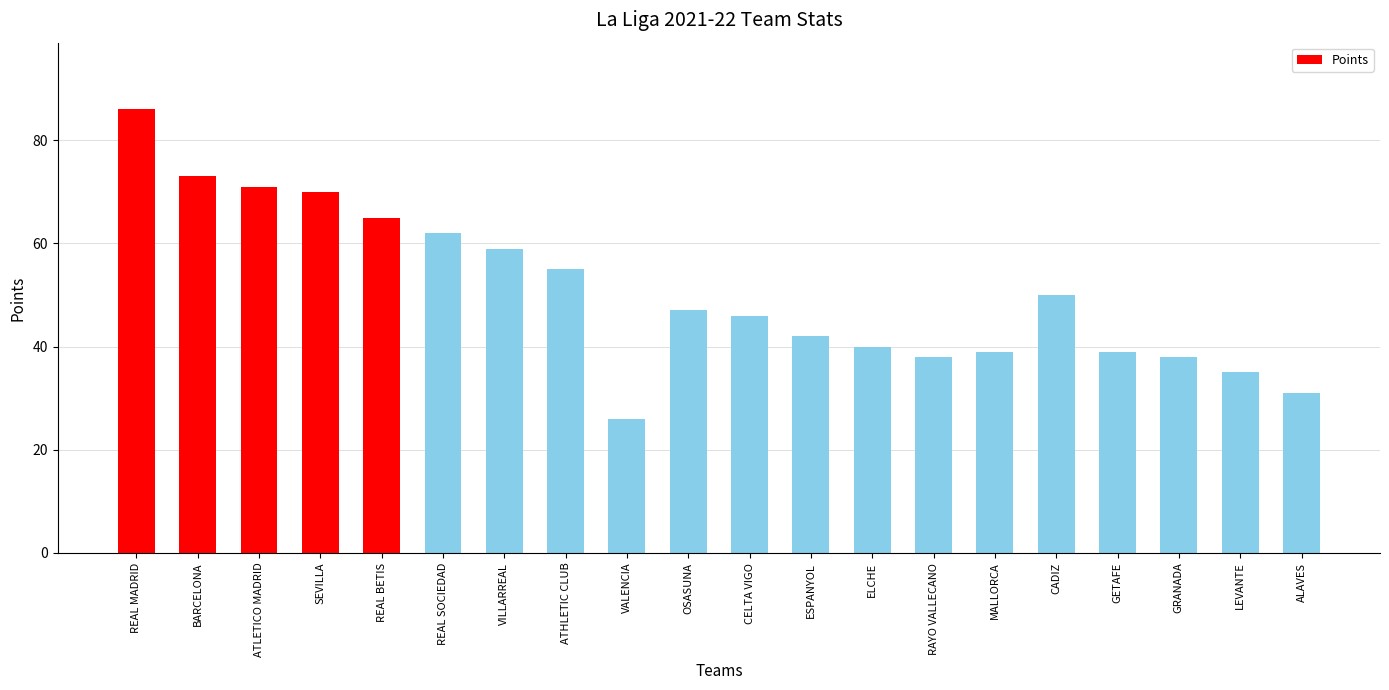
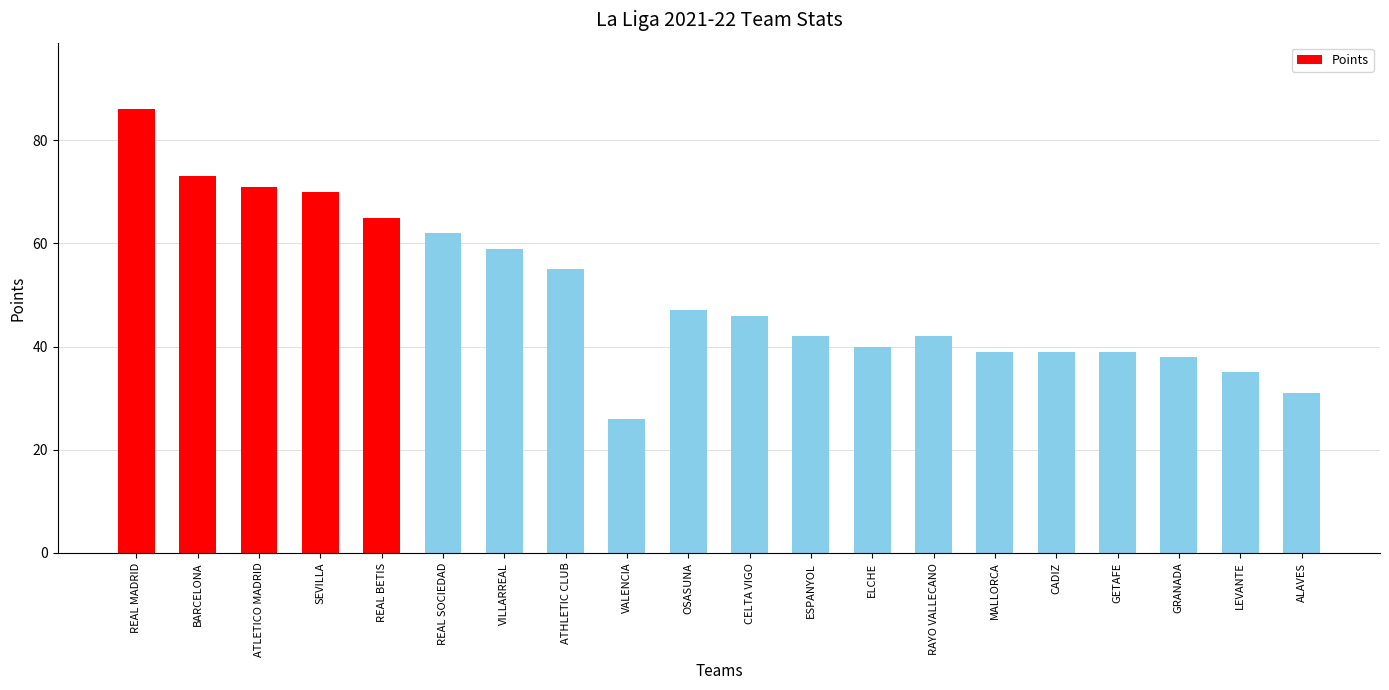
RAYO VALLECANO: 38 -> 42
CADIZ: 50 -> 39
